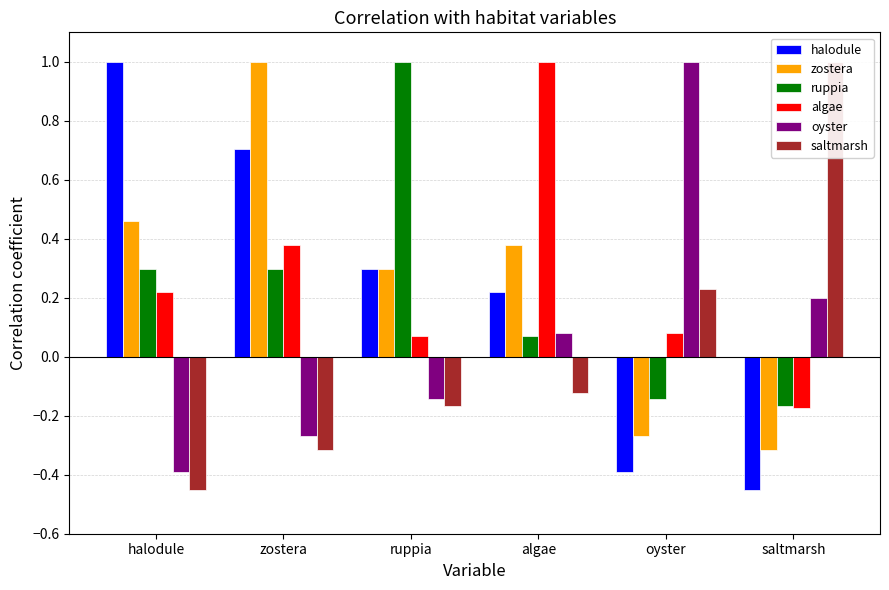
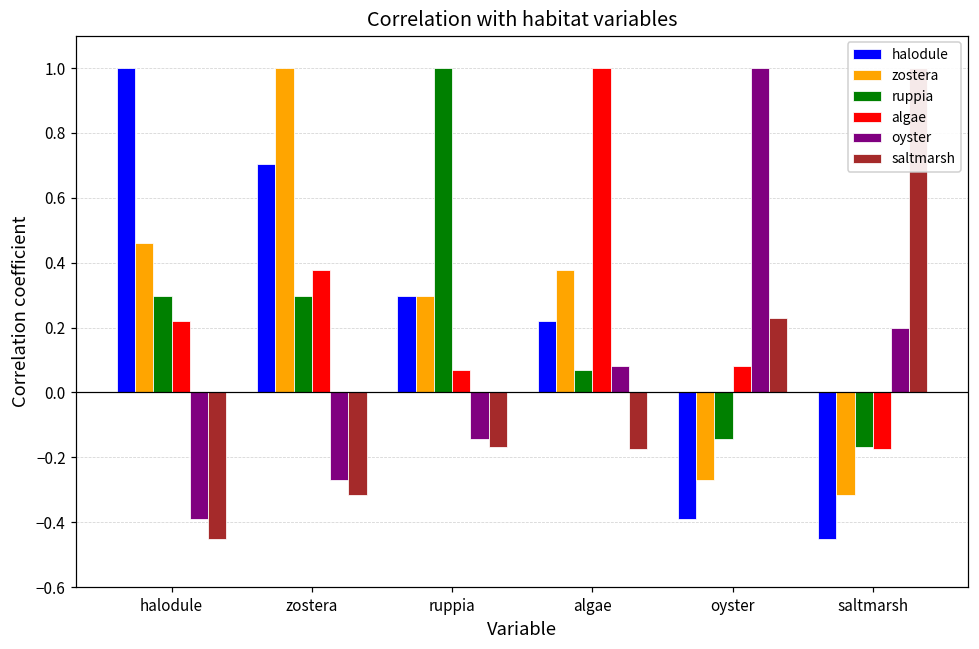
saltmarsh, algae: -0.12 -> -0.17
